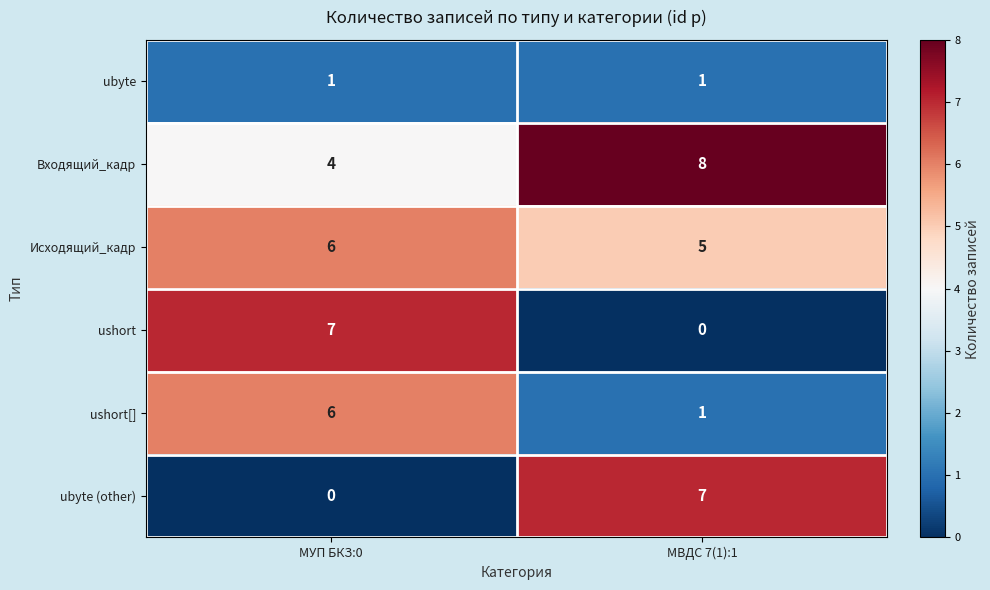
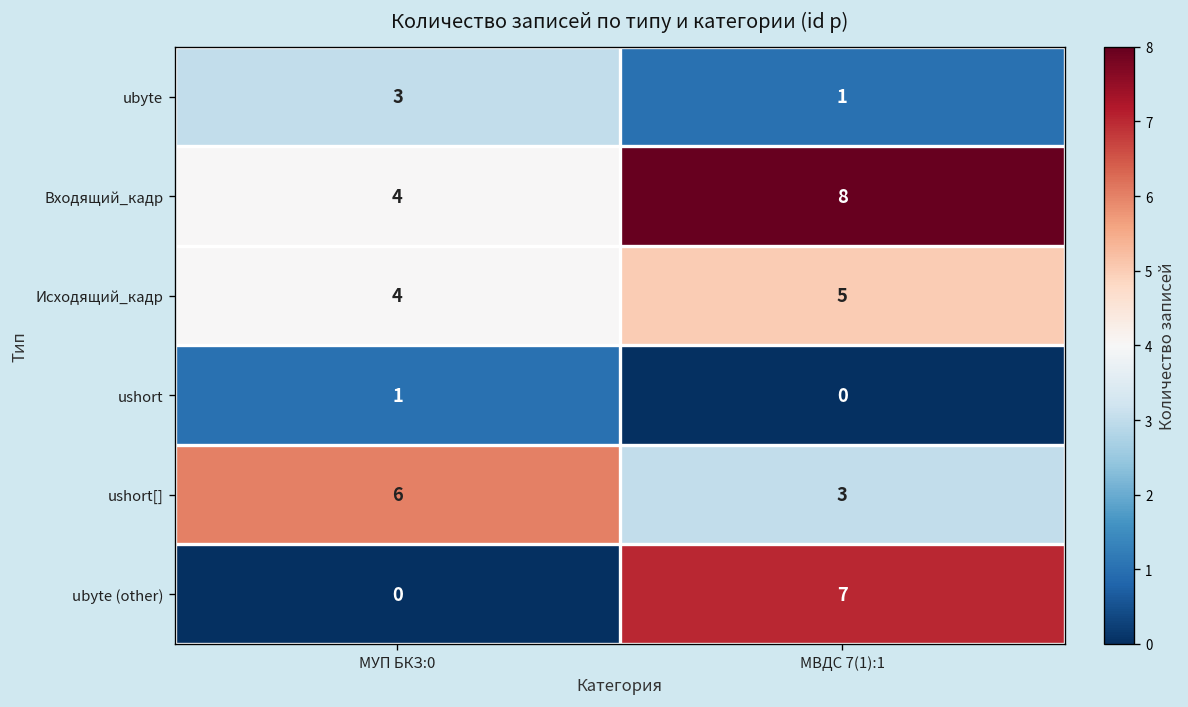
ubyte, МУП БКЗ:0: 1 -> 3
Исходящий_кадр, МУП БКЗ:0: 6 -> 4
ushort, МУП БКЗ:0: 7 -> 1
ushort[], МВДС 7(1):1: 1 -> 3
